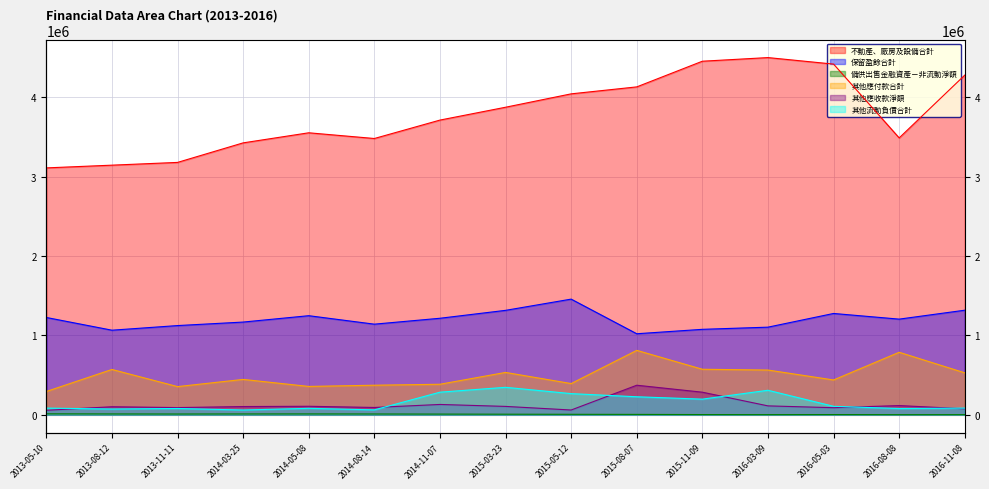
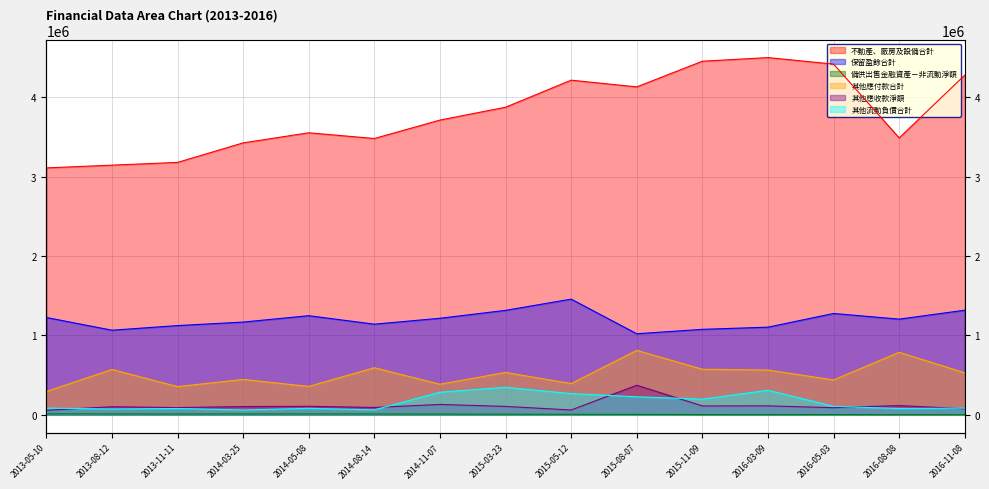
其他應付款合計, 2014-08-14: 400000 -> 600000
不動產、廠房及設備合計, 2015-05-12: 4000000 -> 4200000
其他應收款淨額, 2015-11-09: 300000 -> 100000
